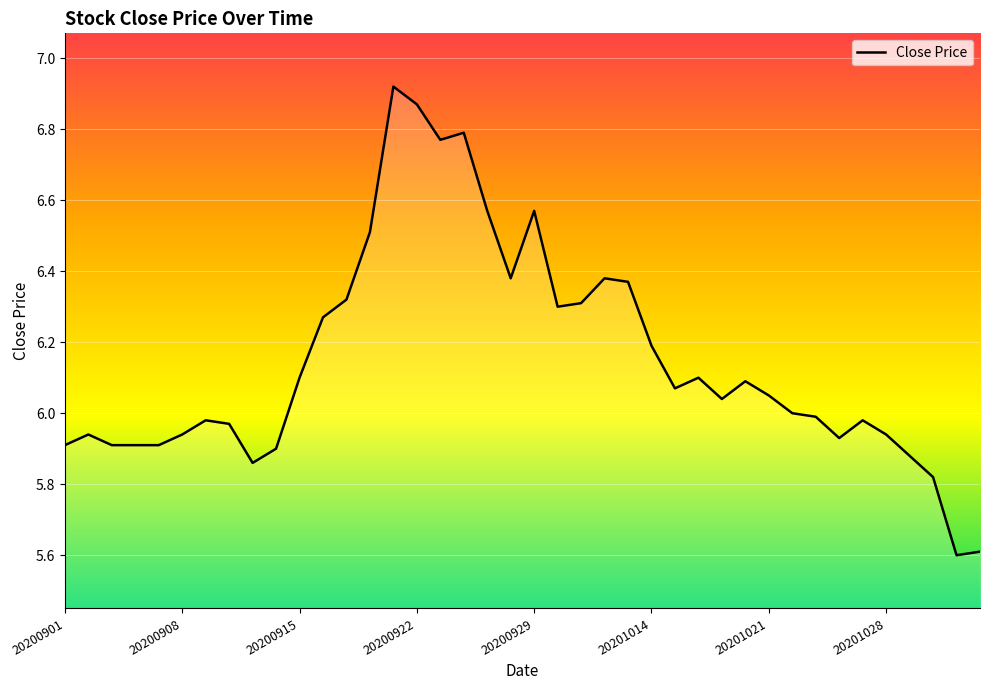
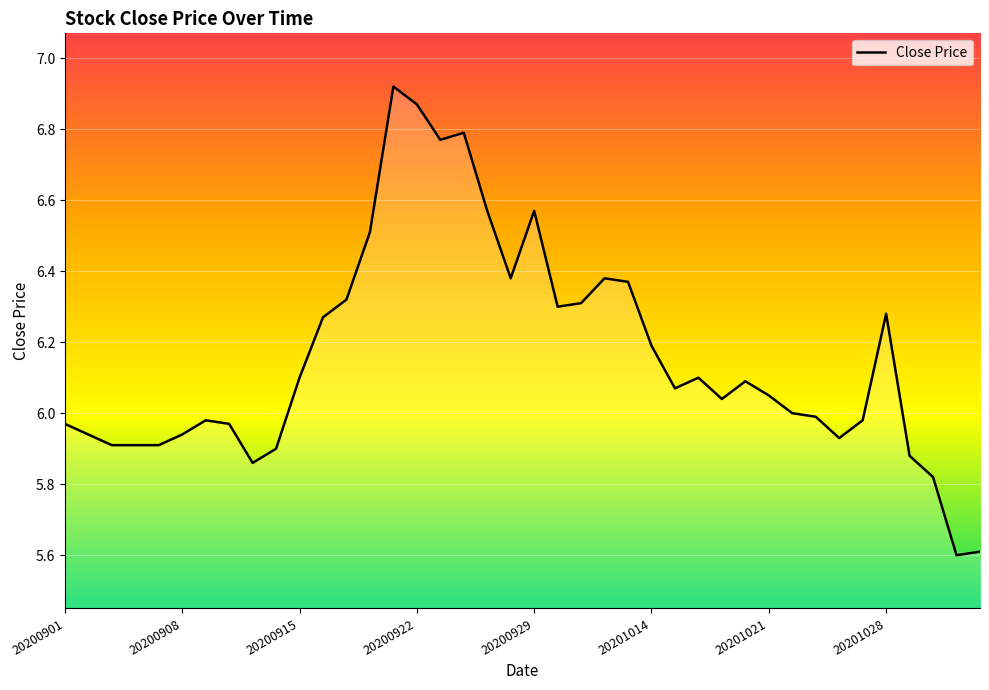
20200901: 5.91 -> 5.97
20201028: 5.94 -> 6.28
